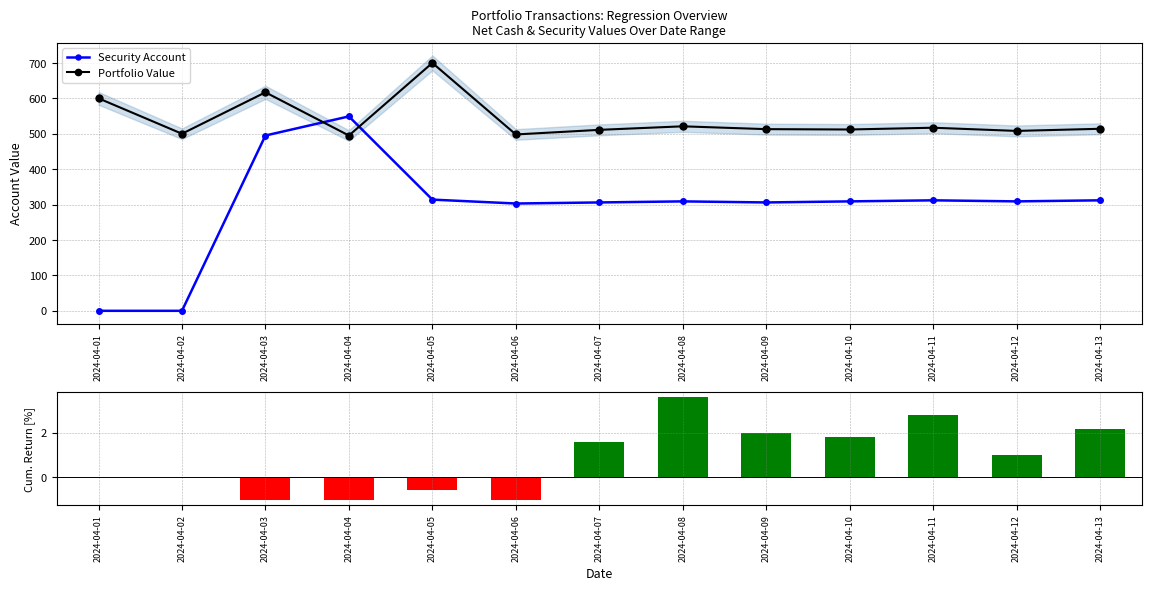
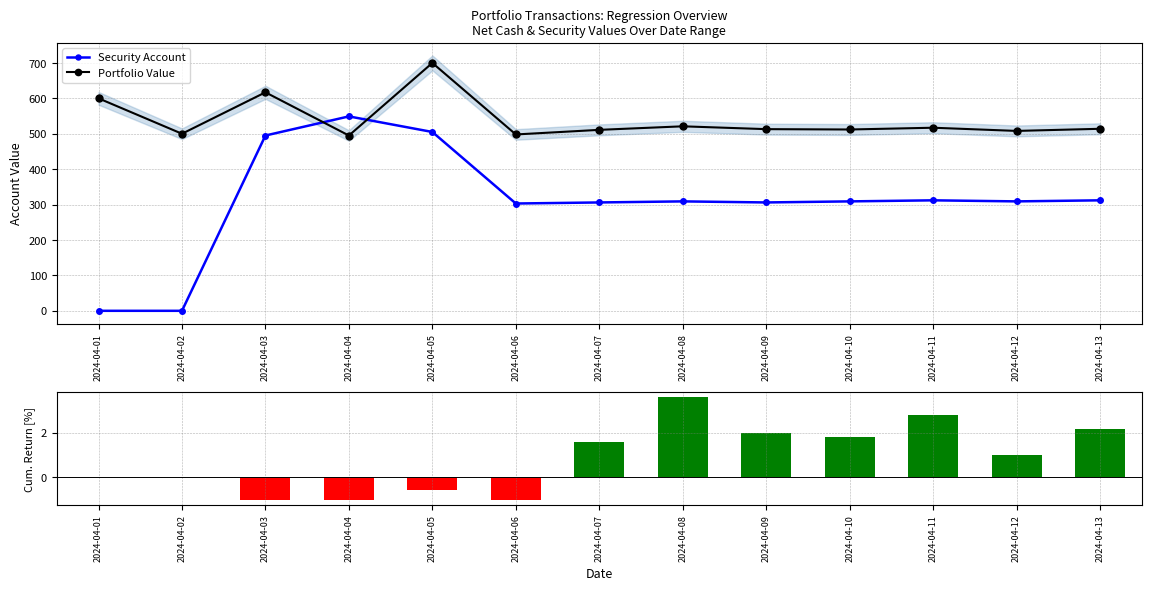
Portfolio Transactions: Regression Overview Net Cash & Security Values Over Date Range, Security Account, 2024-04-05: 310 -> 510
